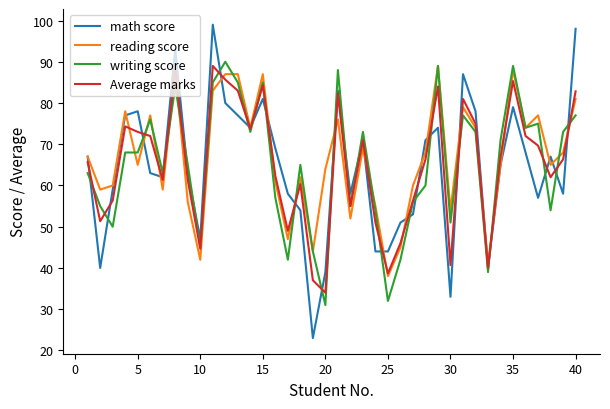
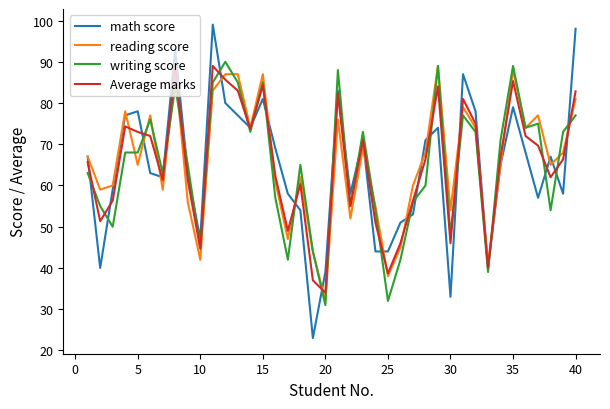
reading score, 20: 64 -> 32
writing score, 30: 51 -> 48
Average marks, 30: 41 -> 46
